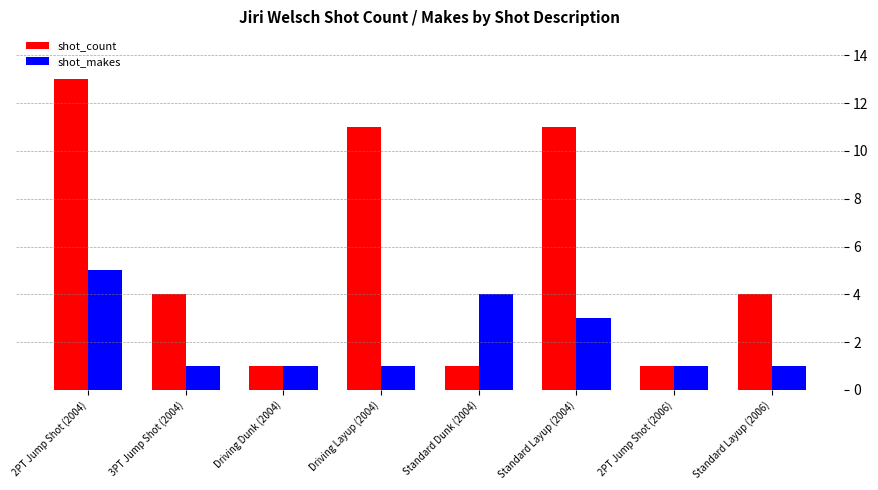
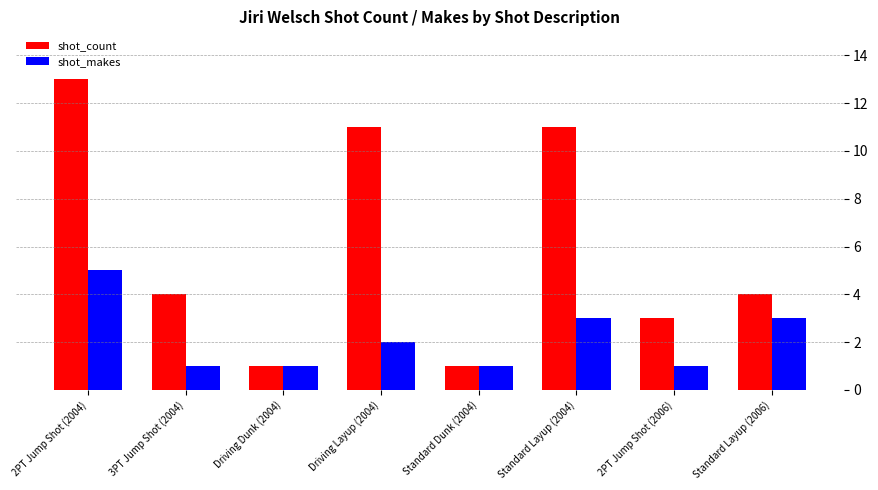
shot_makes, Driving Layup (2004): 1 -> 2
shot_makes, Standard Dunk (2004): 4 -> 1
shot_count, 2PT Jump Shot (2006): 1 -> 3
shot_makes, Standard Layup (2006): 1 -> 3
